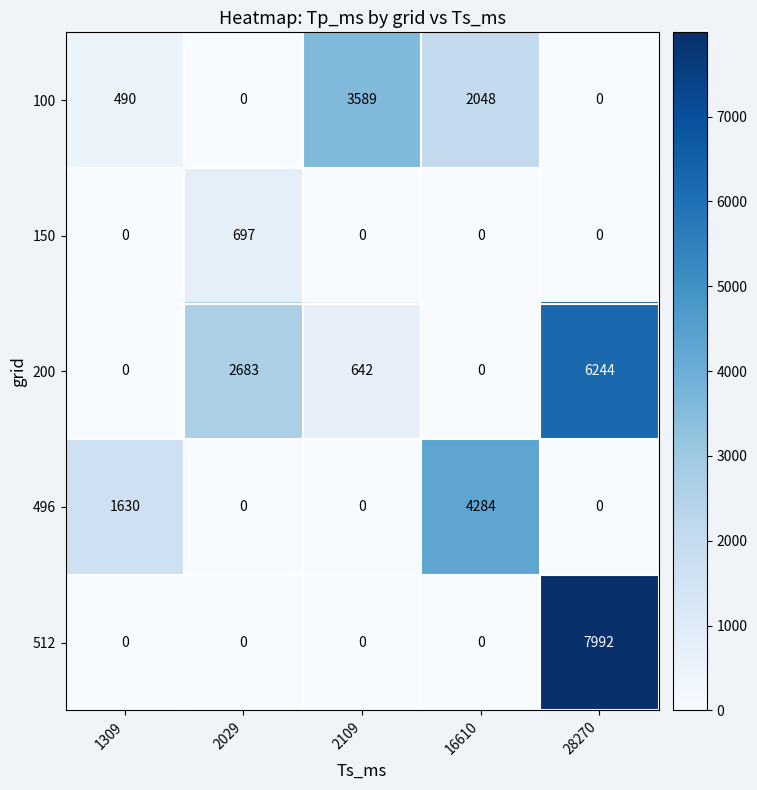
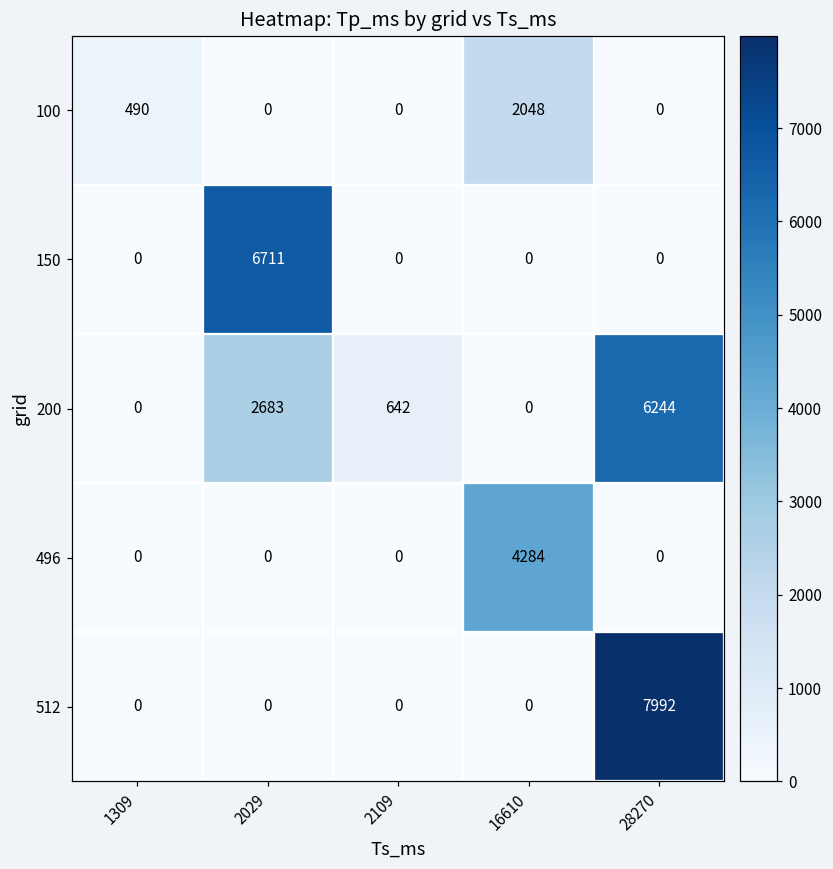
100, 2109: 3589 -> 0
150, 2029: 697 -> 6711
496, 1309: 1630 -> 0
